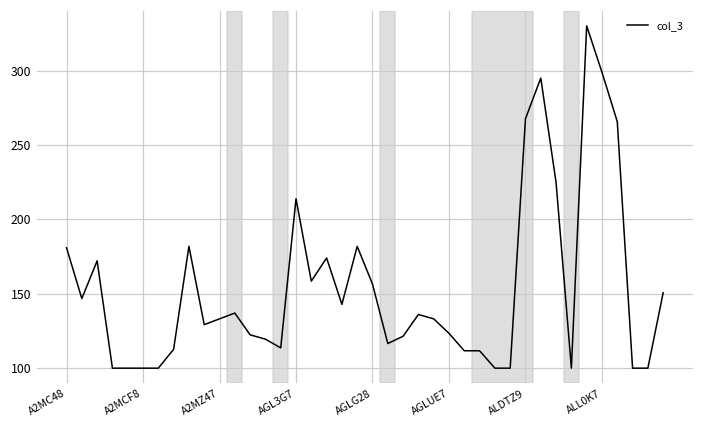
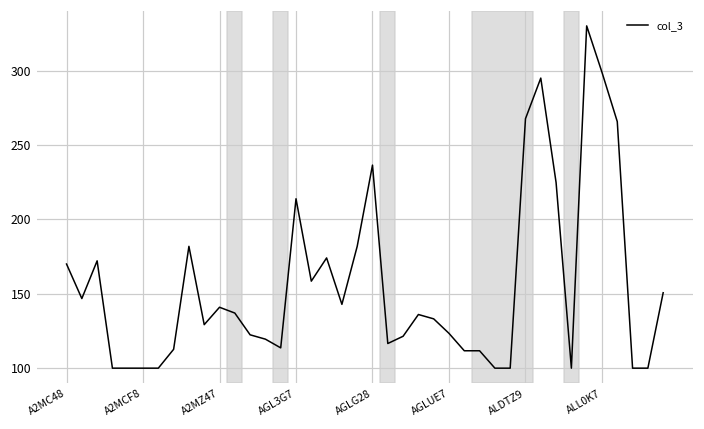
A2MC48: 181 -> 170
A2MZ47: 133 -> 141
AGLG28: 157 -> 236
